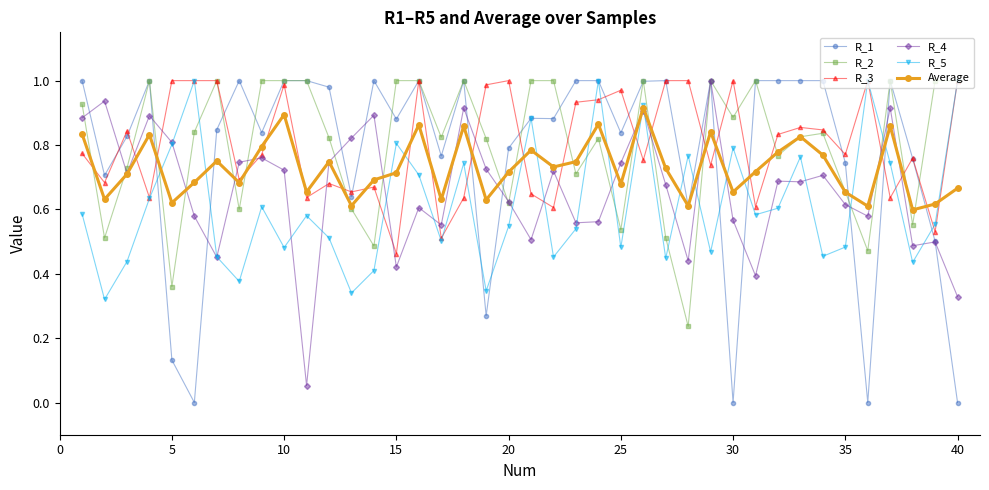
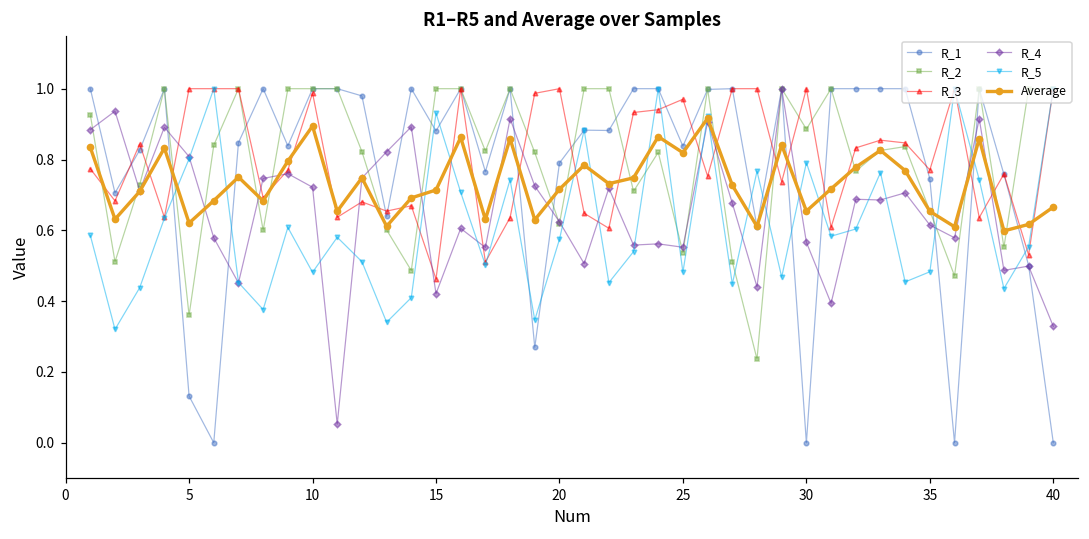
R_5, 15: 0.81 -> 0.93
R_5, 20: 0.55 -> 0.57
R_4, 25: 0.74 -> 0.55
Average, 25: 0.68 -> 0.82
